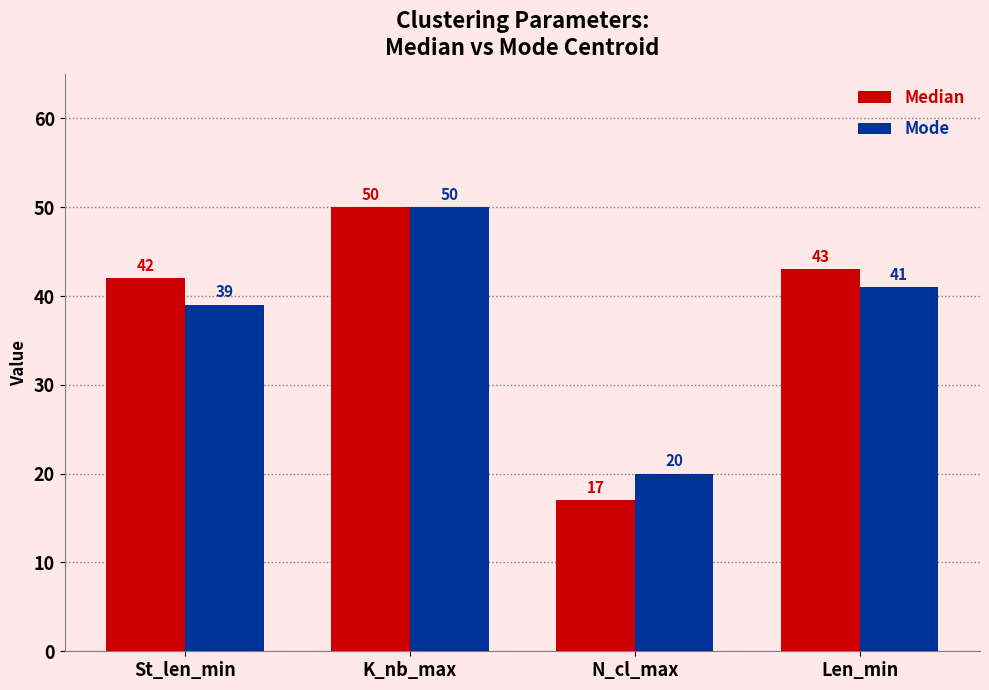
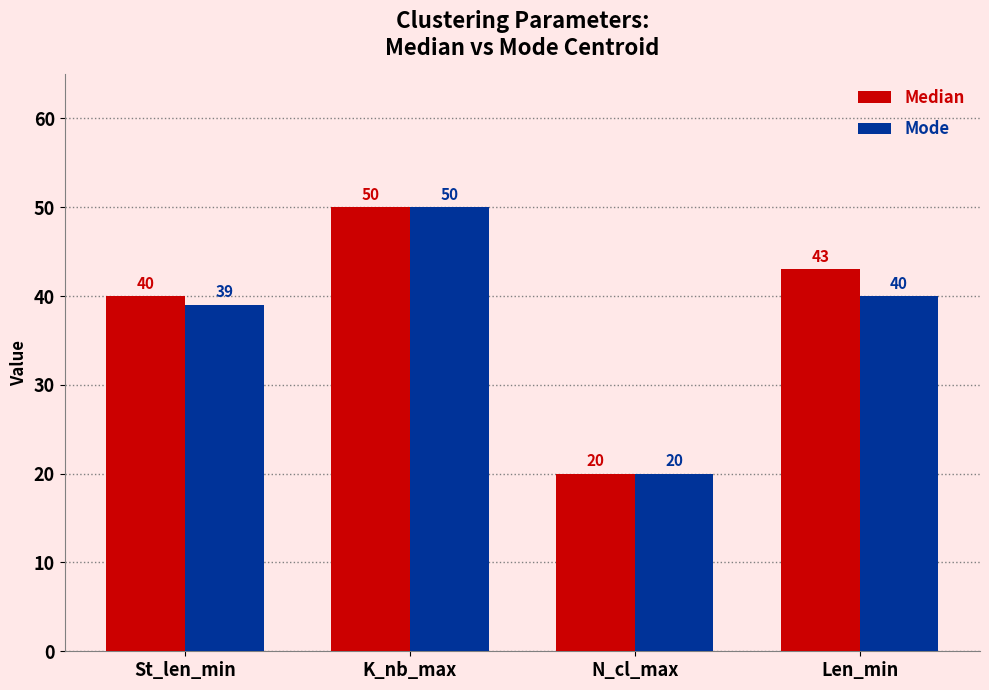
Median, St_len_min: 42 -> 40
Median, N_cl_max: 17 -> 20
Mode, Len_min: 41 -> 40
